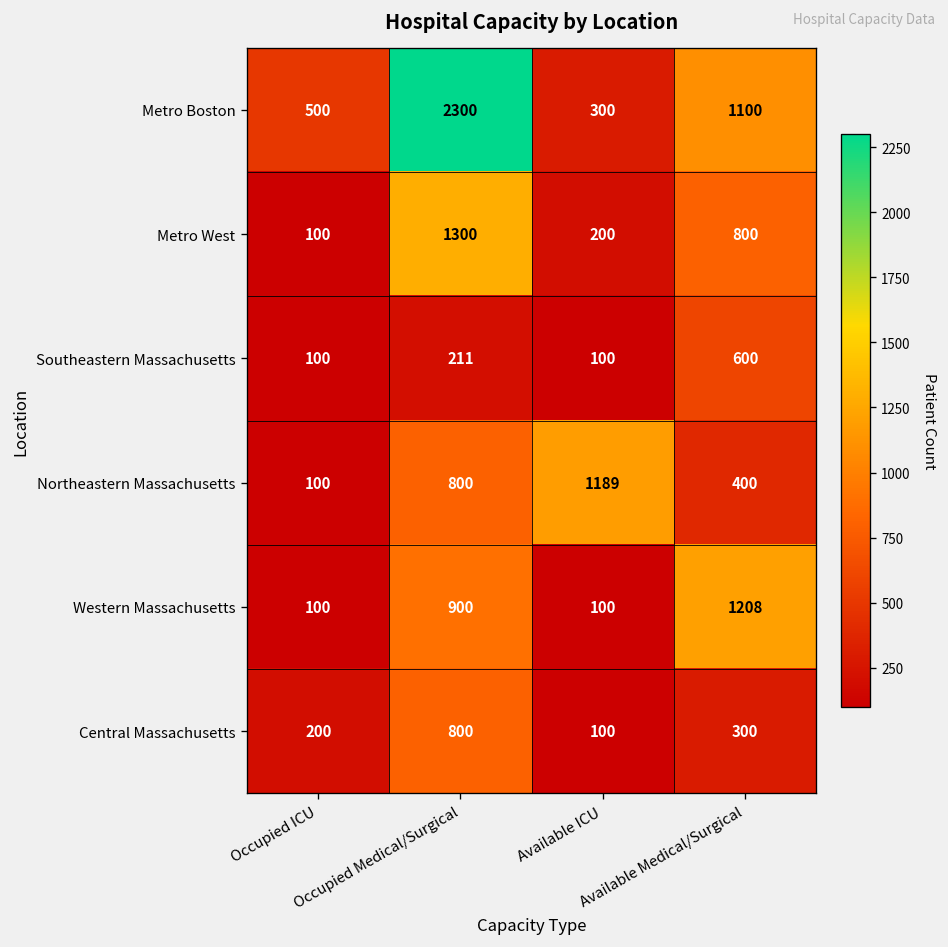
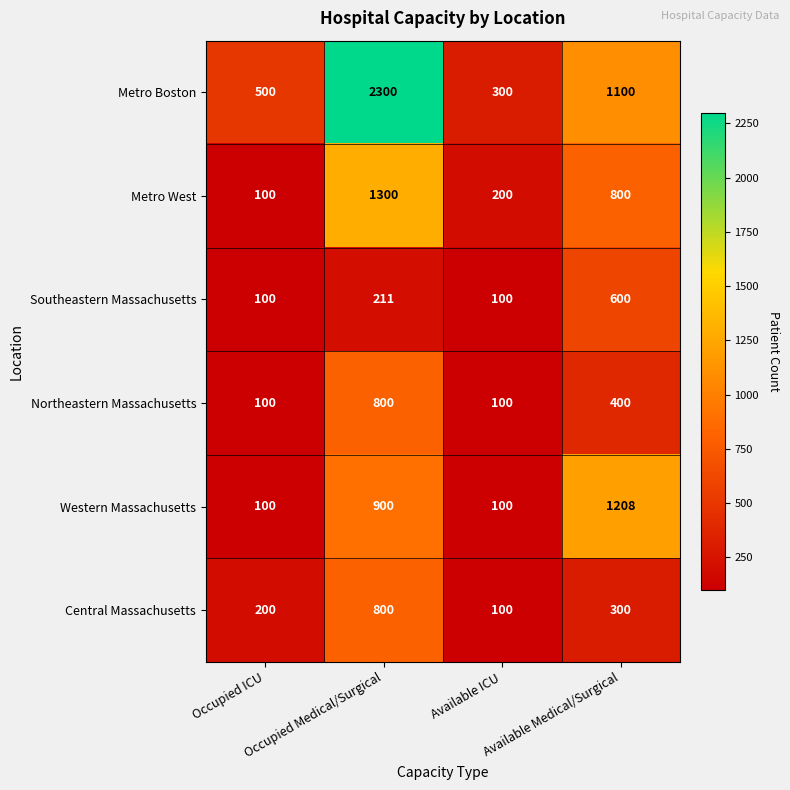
Northeastern Massachusetts, Available ICU: 1189 -> 100
